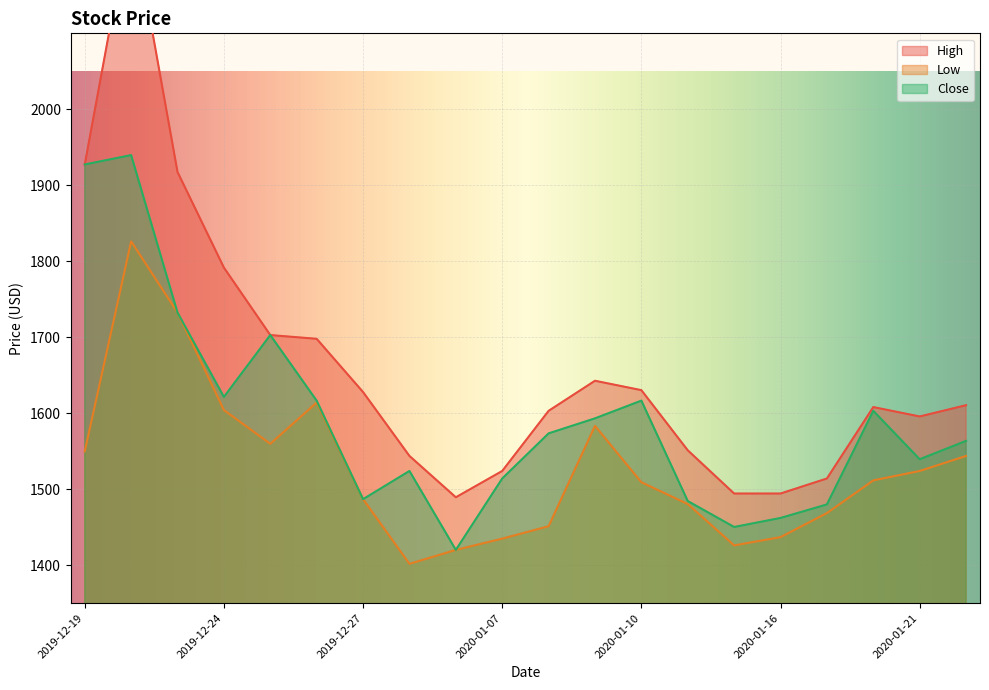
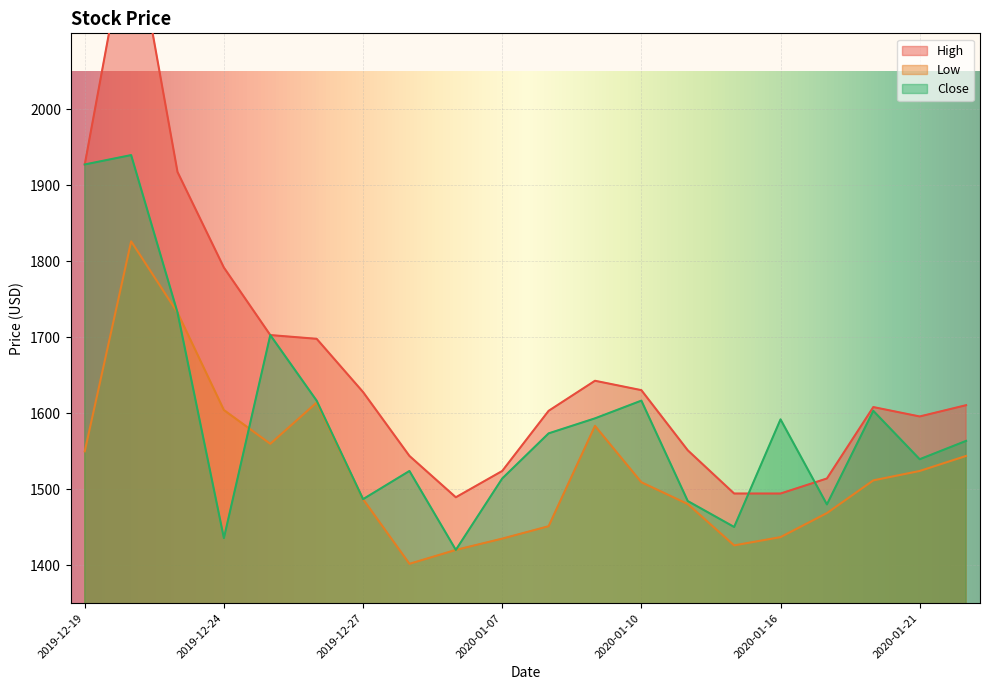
Close, 2019-12-24: 1620 -> 1440
Close, 2020-01-16: 1460 -> 1590
